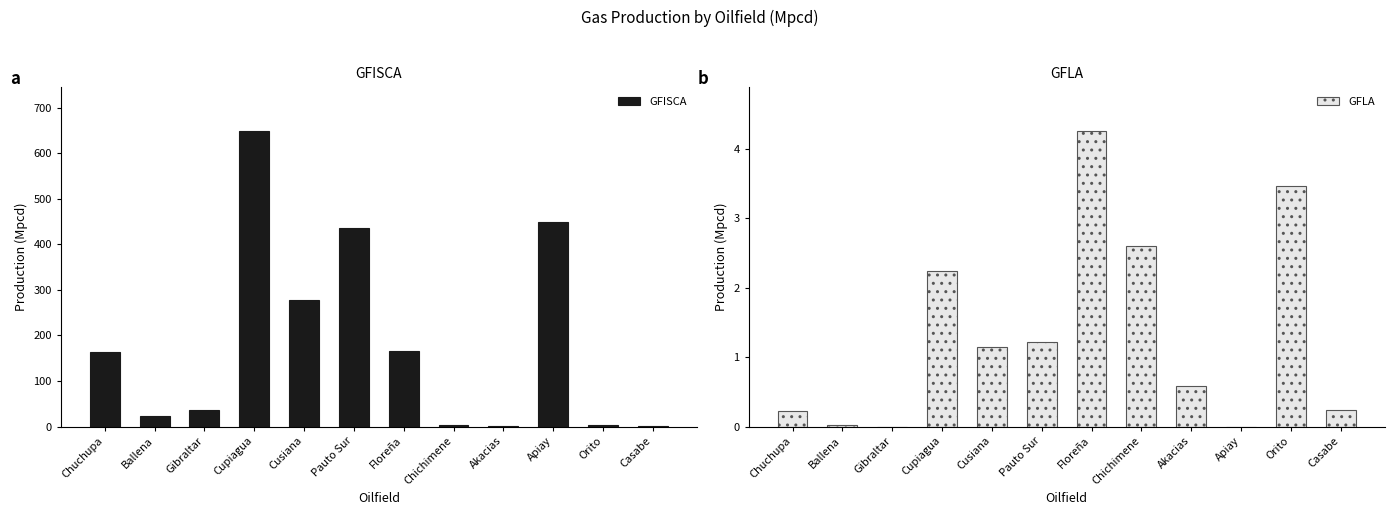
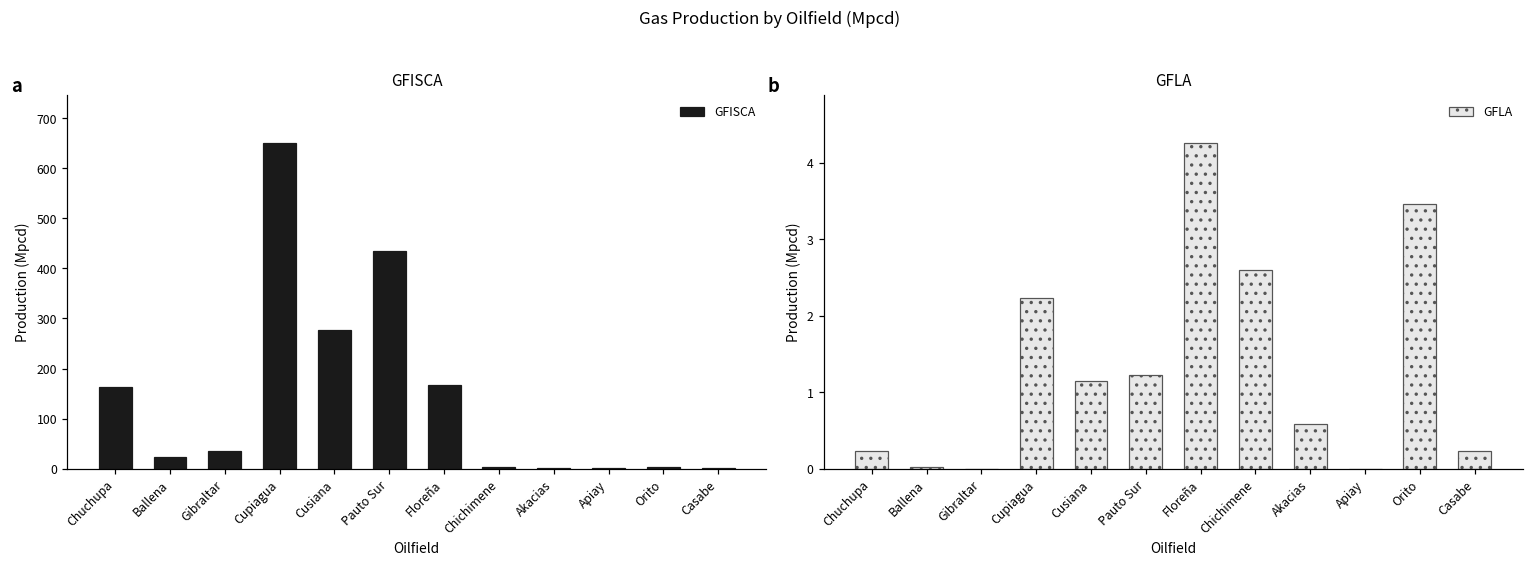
GFISCA, Apiay: 450 -> 0
